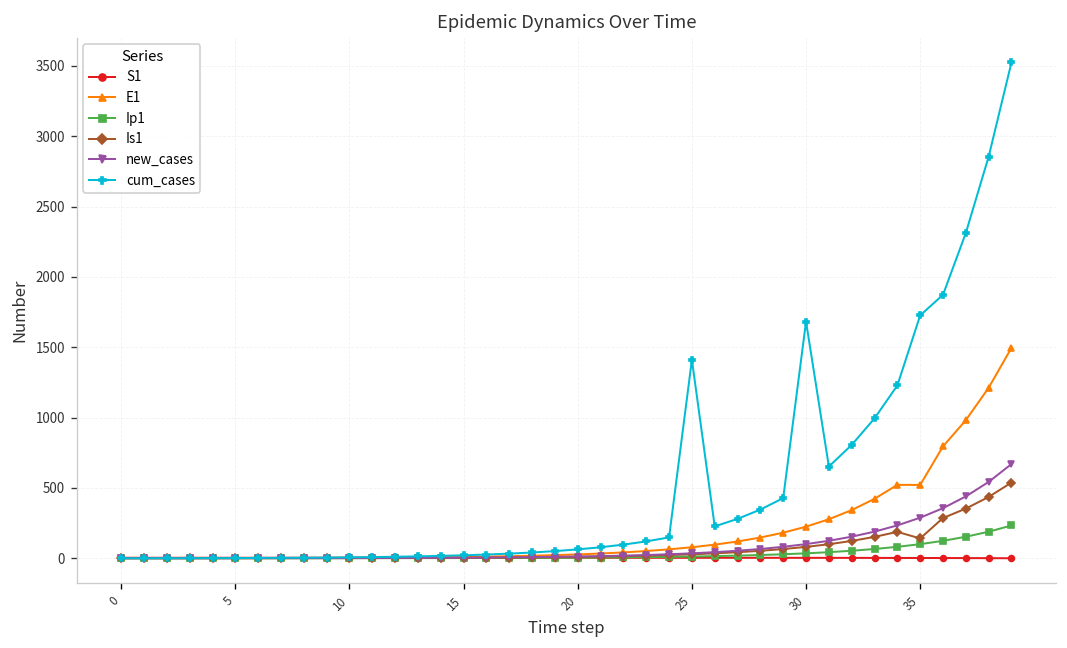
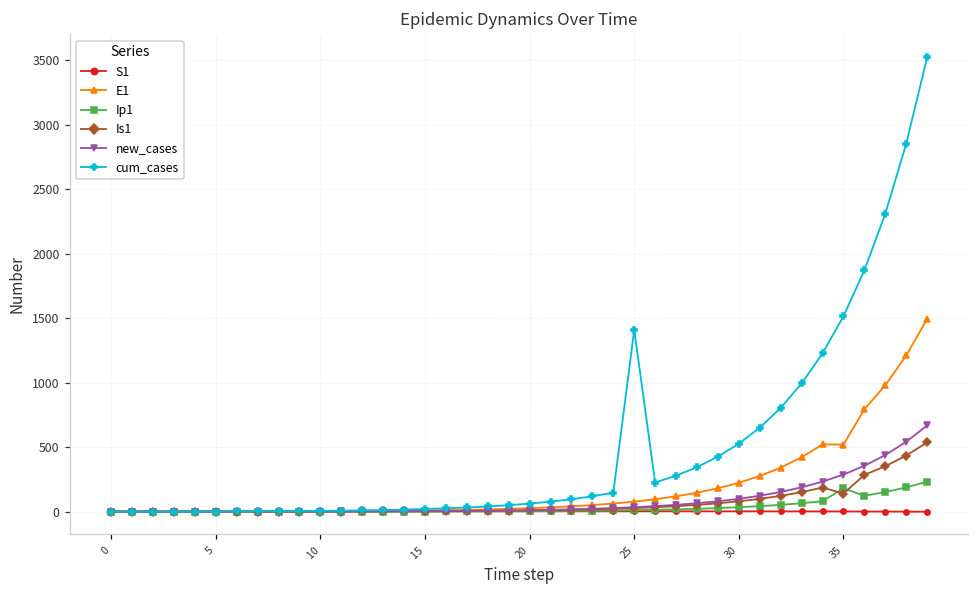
cum_cases, 30: 1680 -> 530
Ip1, 35: 100 -> 180
cum_cases, 35: 1730 -> 1520
